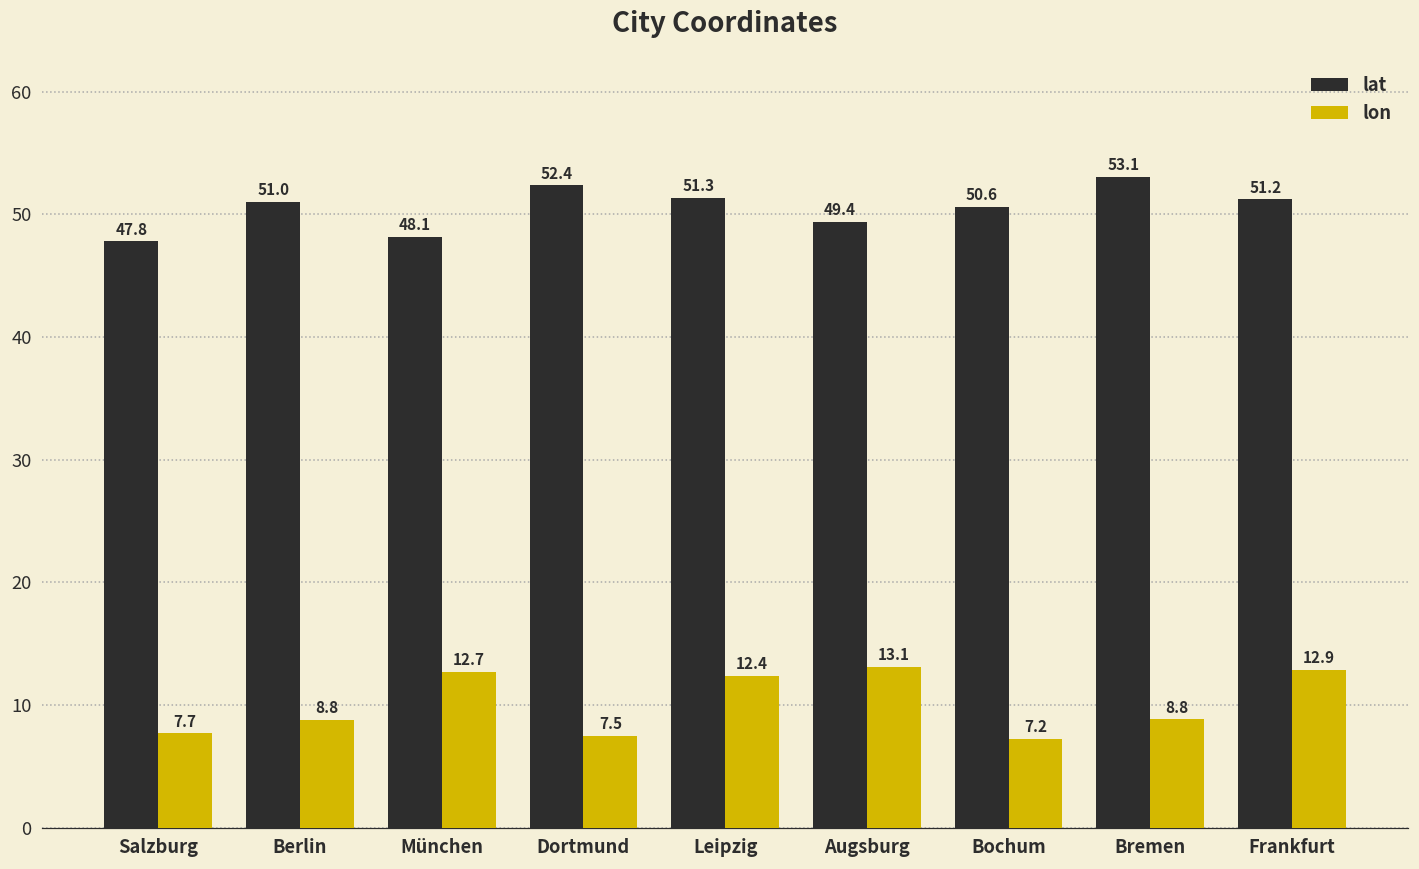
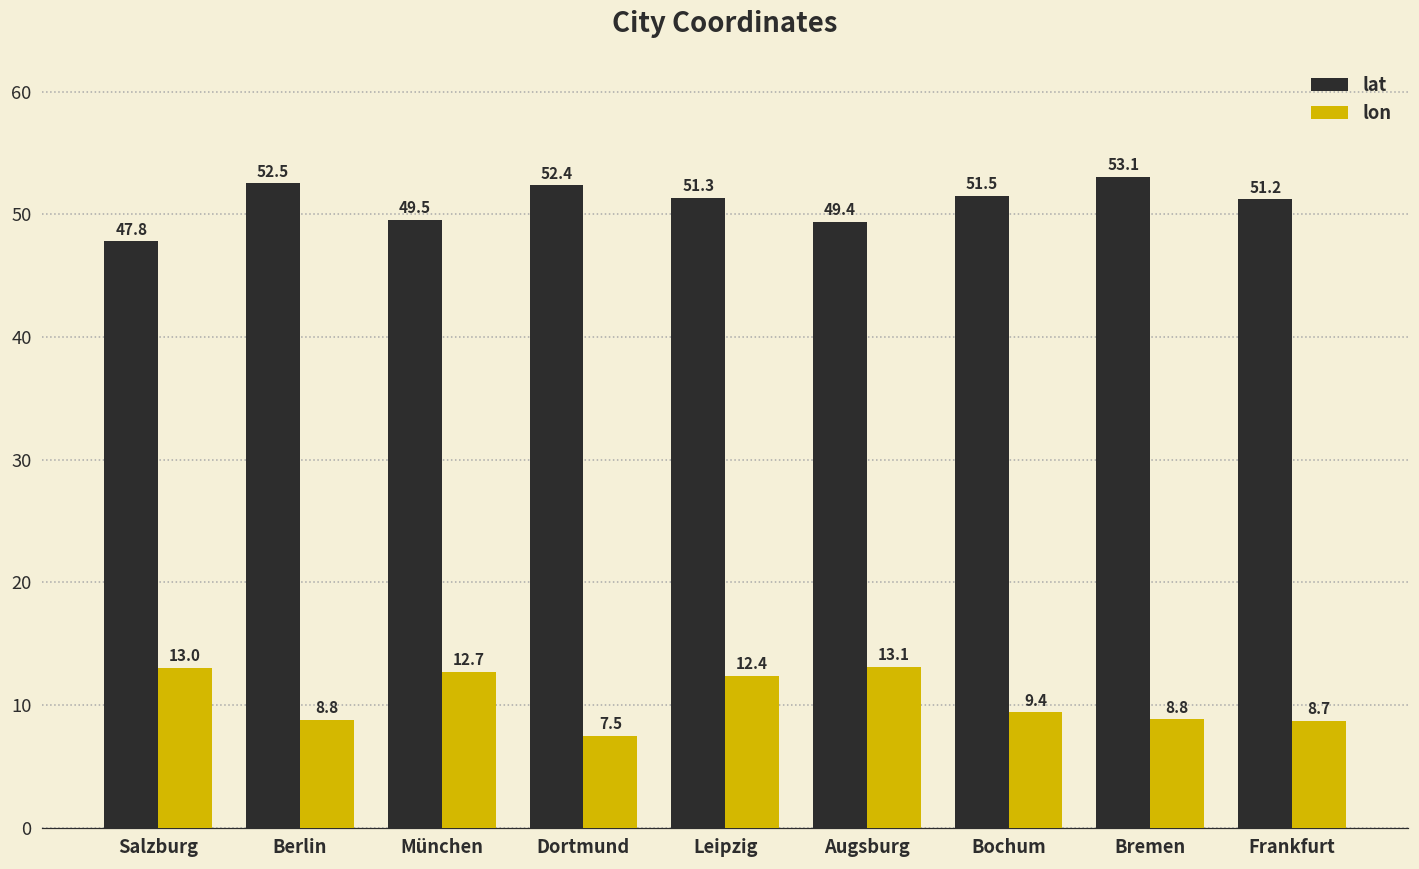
lon, Salzburg: 7.7 -> 13.0
lat, Berlin: 51.0 -> 52.5
lat, München: 48.1 -> 49.5
lat, Bochum: 50.6 -> 51.5
lon, Bochum: 7.2 -> 9.4
lon, Frankfurt: 12.9 -> 8.7
